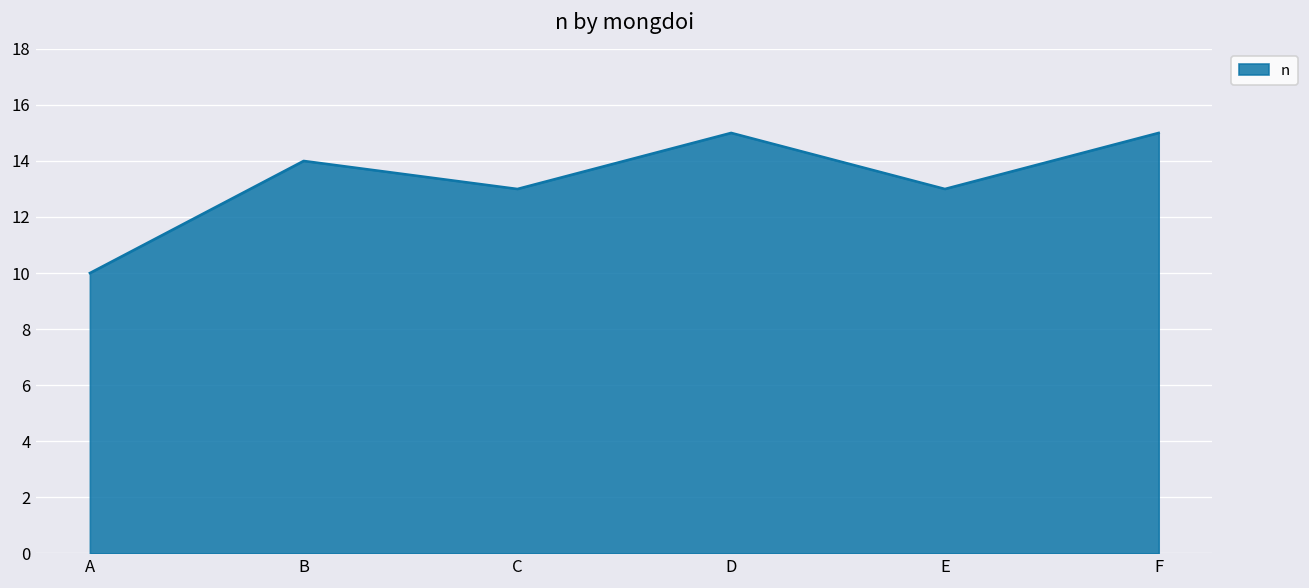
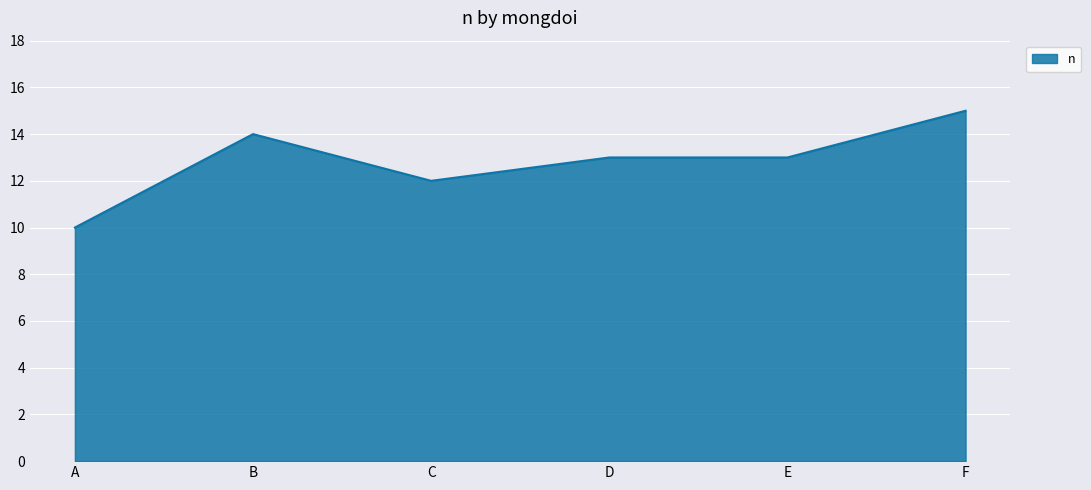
C: 13 -> 12
D: 15 -> 13
